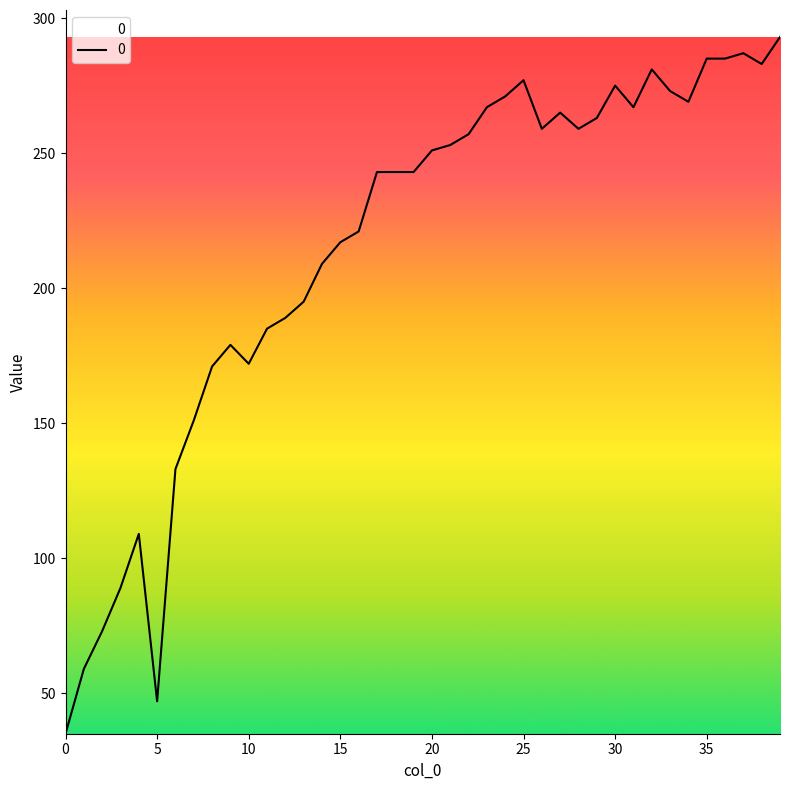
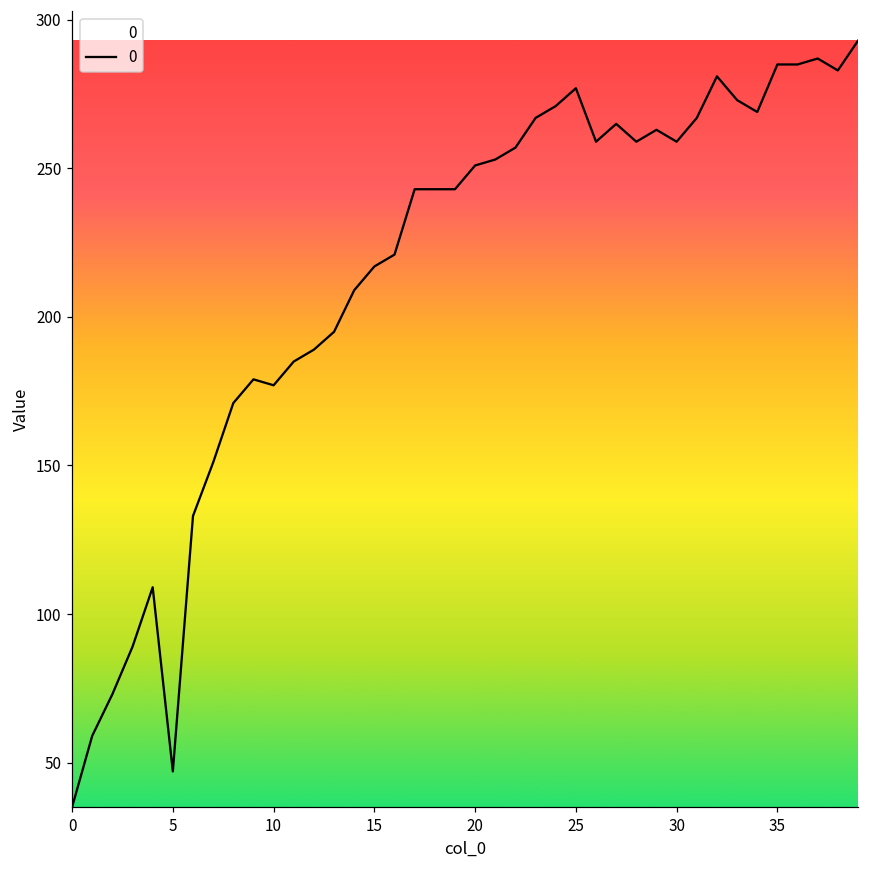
10: 172 -> 177
30: 275 -> 259
